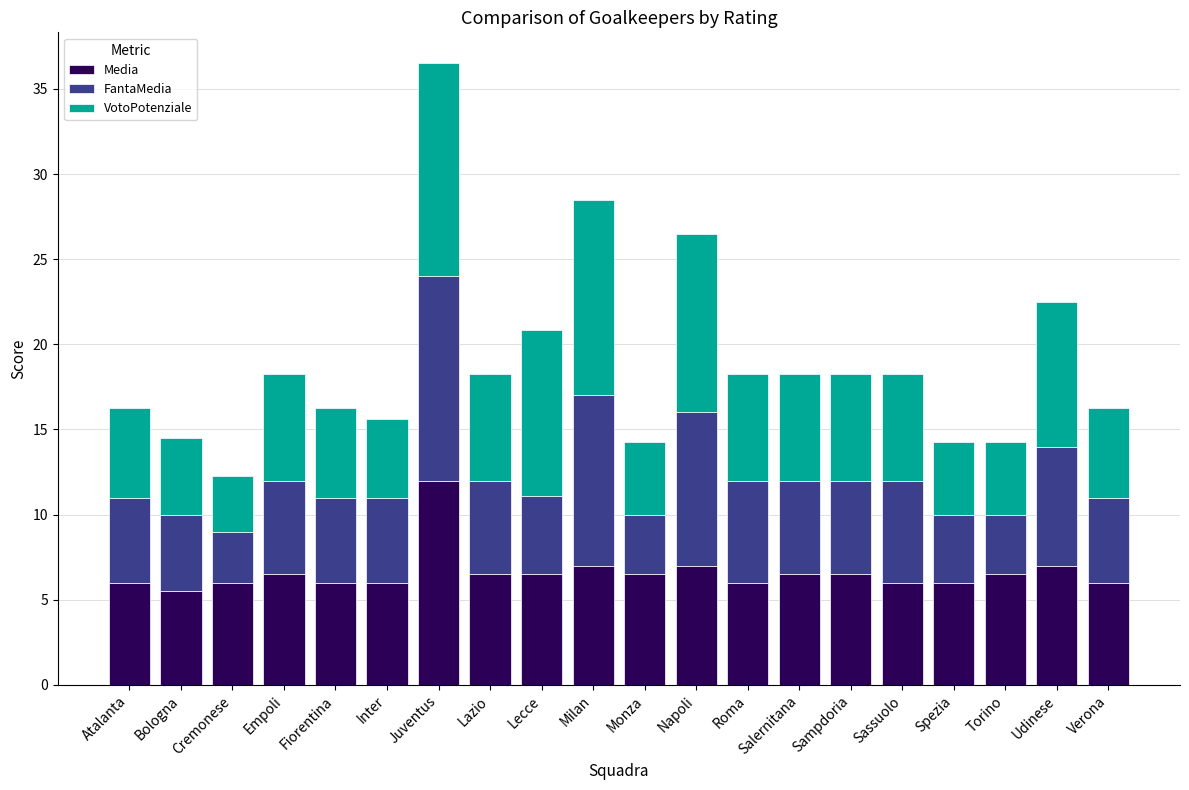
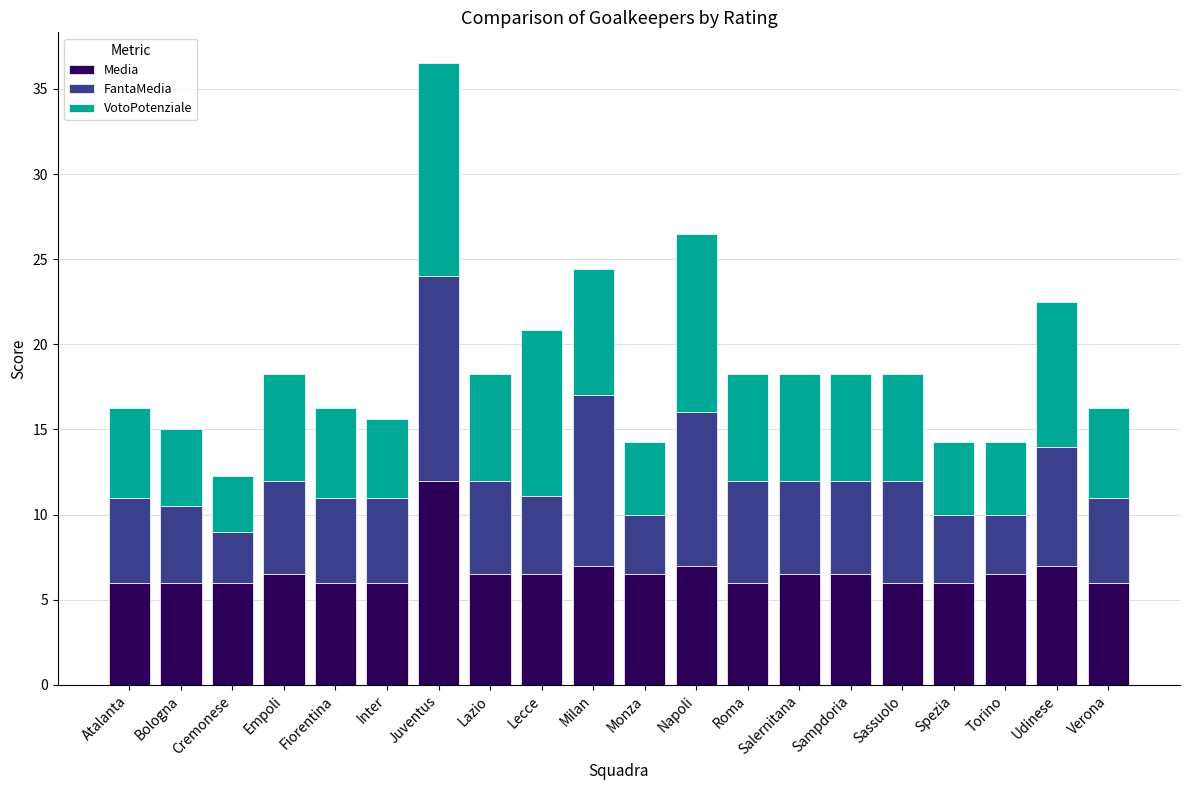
Media, Bologna: 5.5 -> 6.0
VotoPotenziale, Milan: 11.5 -> 7.4
